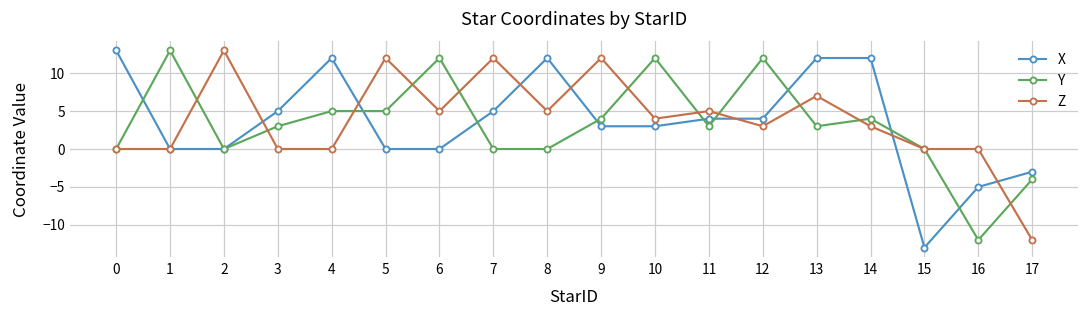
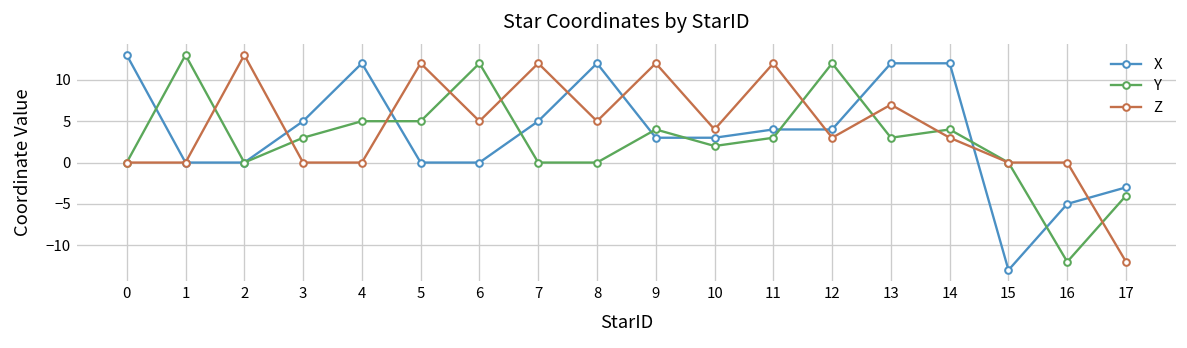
Y, 10: 12 -> 2
Z, 11: 5 -> 12
